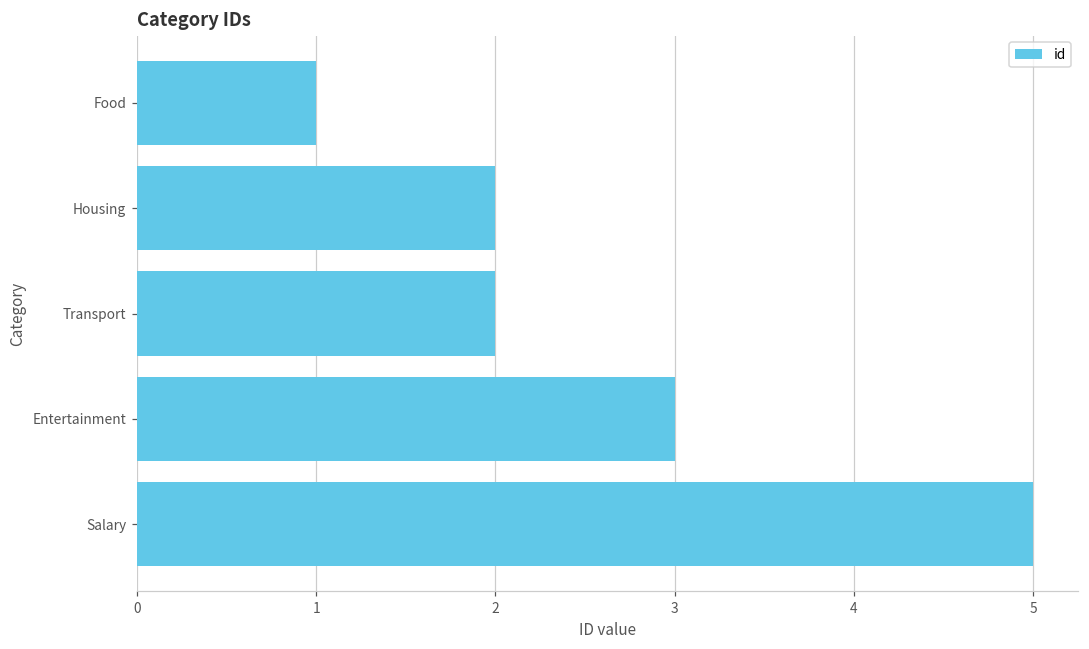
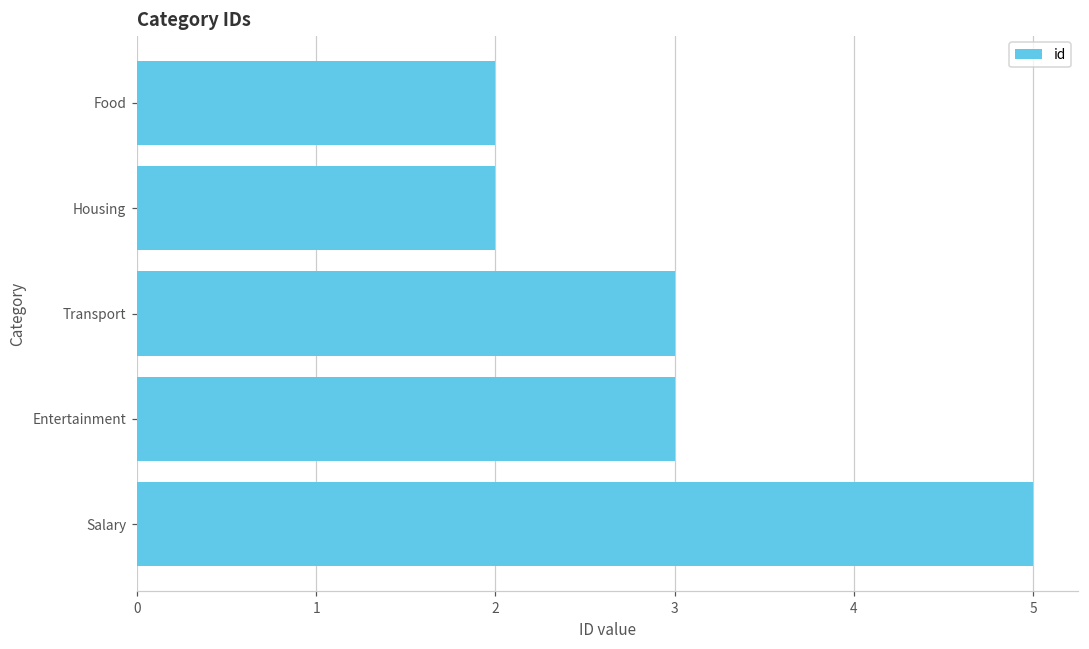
Food: 1 -> 2
Transport: 2 -> 3
